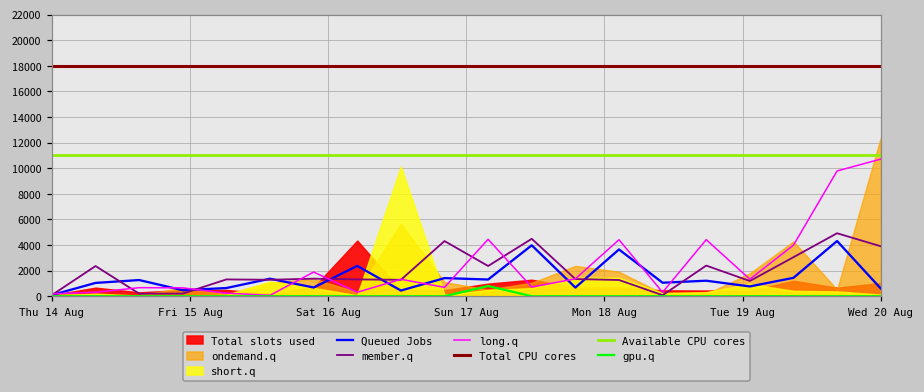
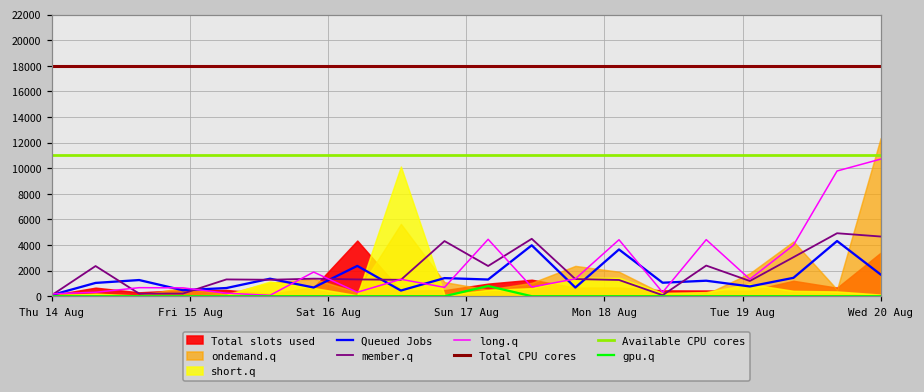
Queued Jobs, Wed 20 Aug: 600 -> 1700
Total slots used, Wed 20 Aug: 1000 -> 3400
member.q, Wed 20 Aug: 3900 -> 4700
